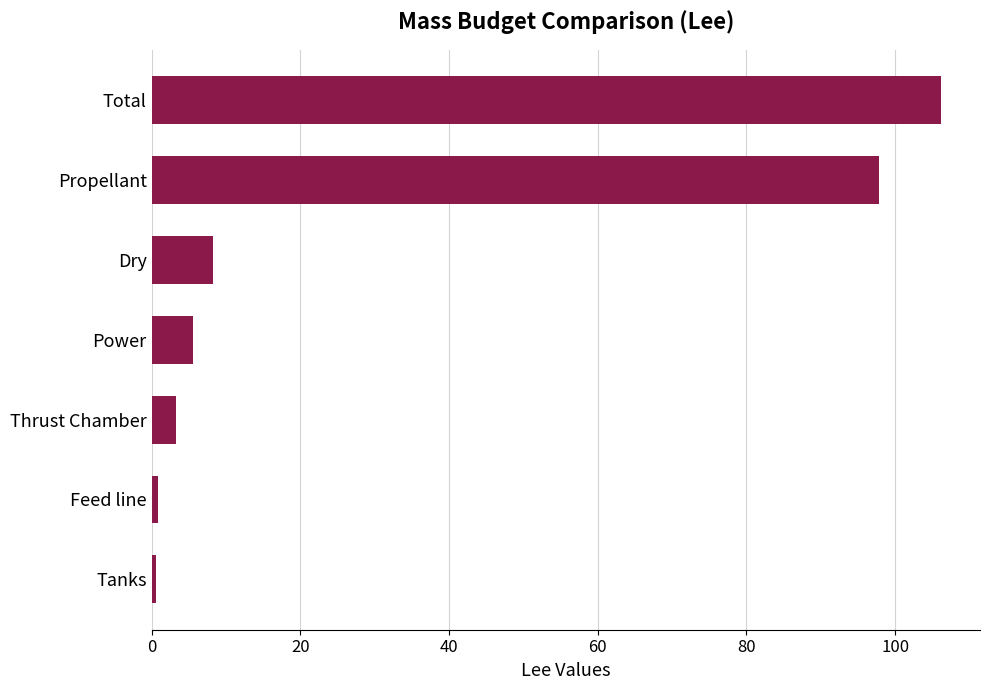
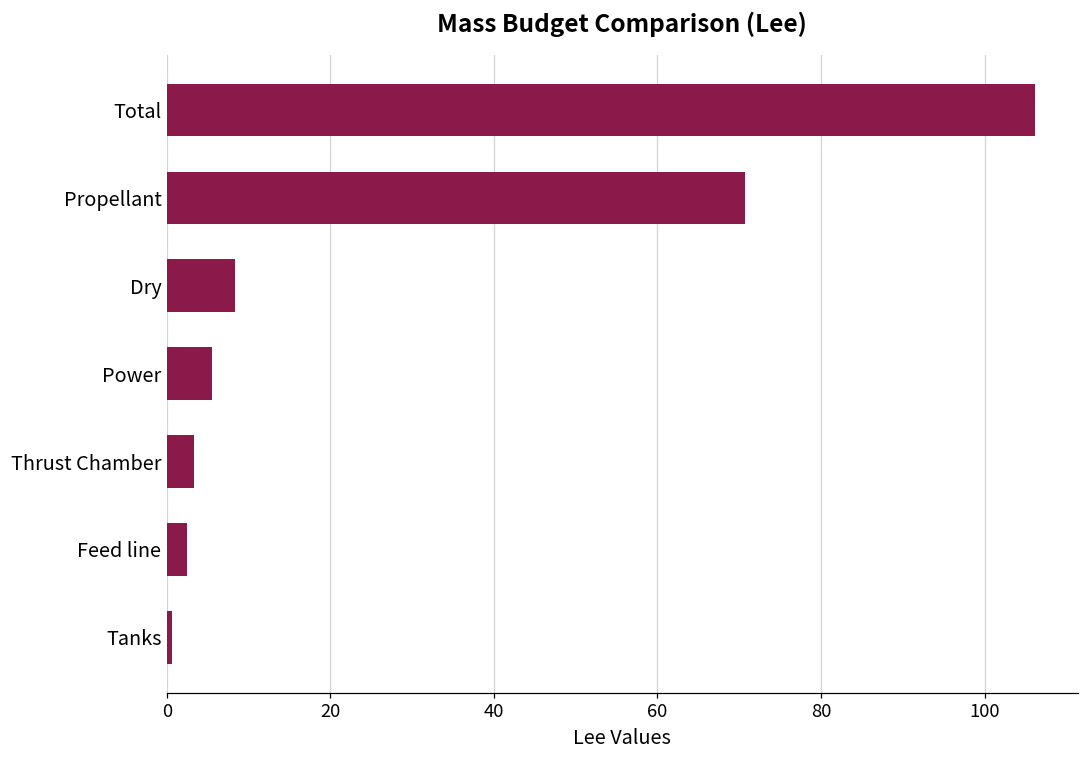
Propellant: 98 -> 71
Feed line: 1 -> 2
